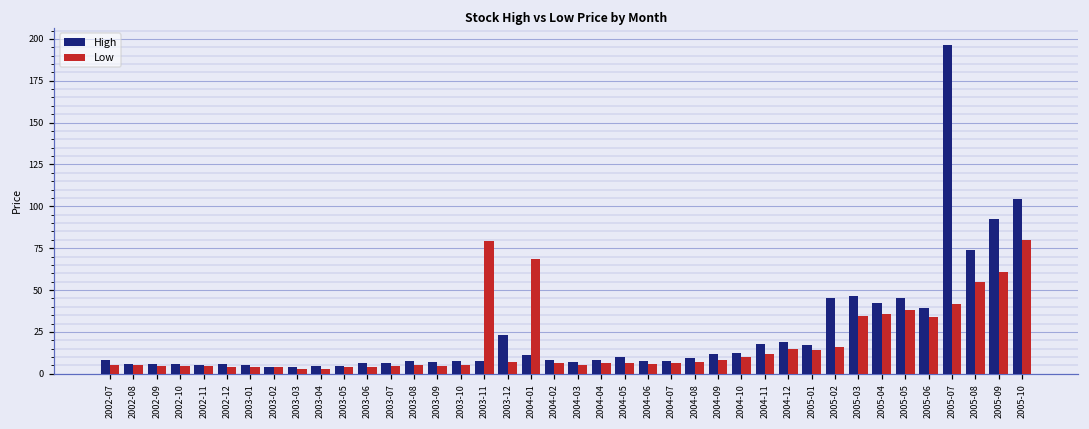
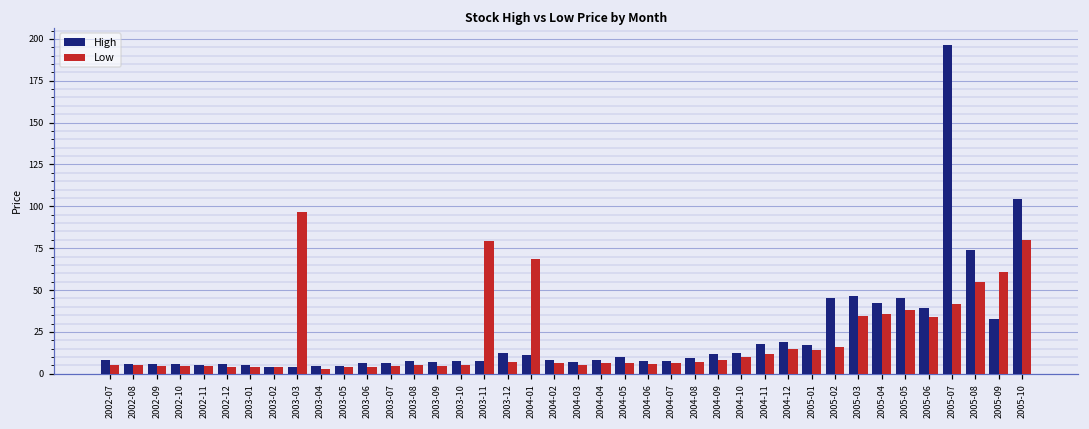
Low, 2003-03: 3 -> 96
High, 2003-12: 23 -> 13
High, 2005-09: 93 -> 33
